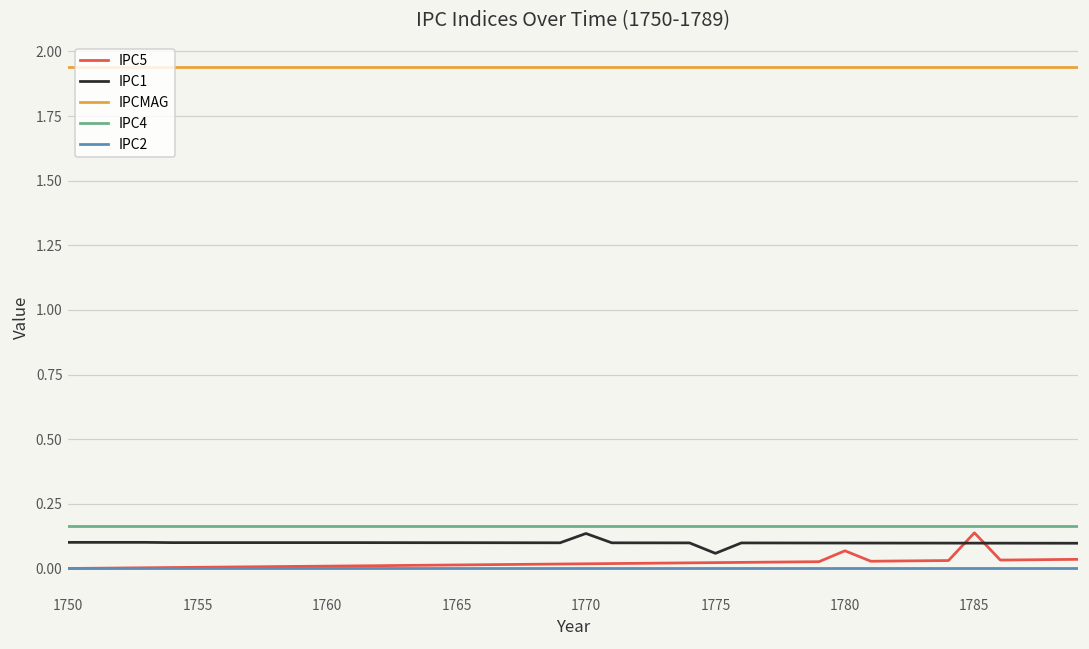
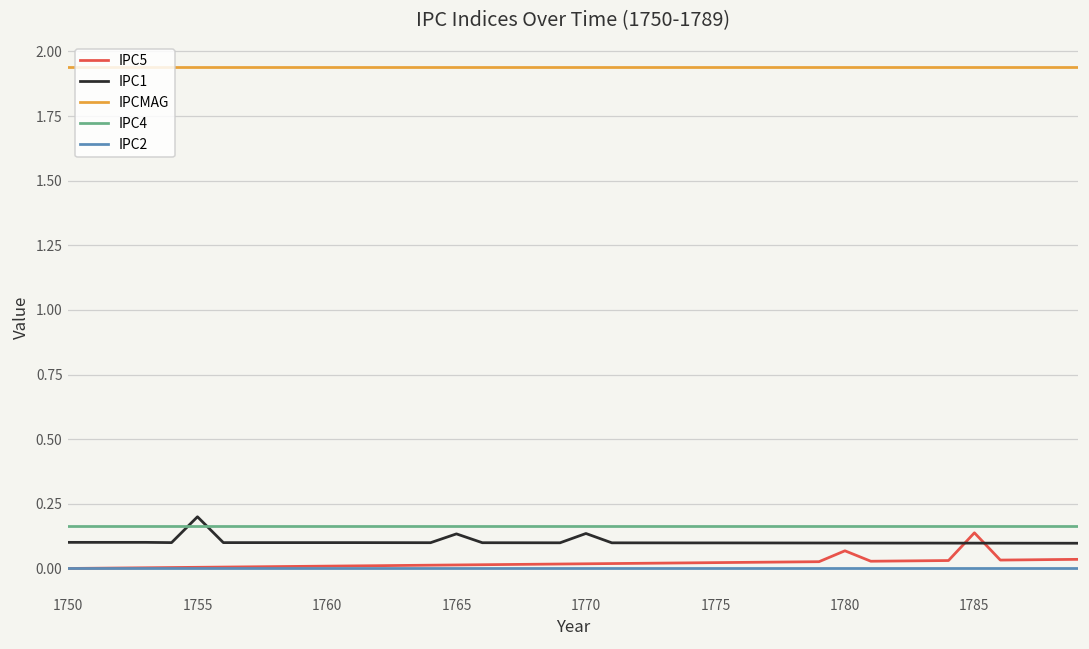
IPC1, 1755: 0.1 -> 0.2
IPC1, 1765: 0.10 -> 0.13
IPC1, 1775: 0.06 -> 0.10
